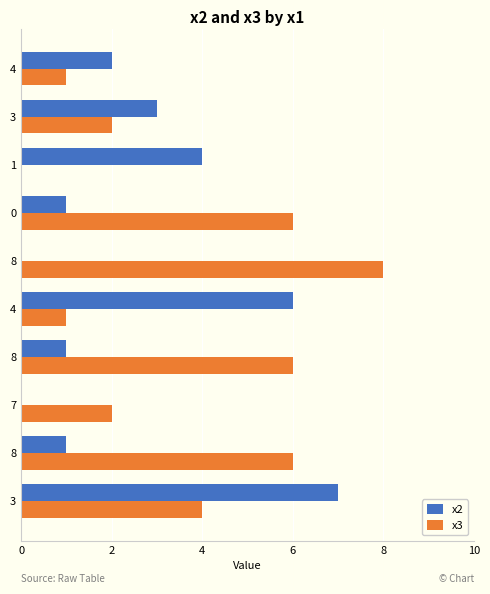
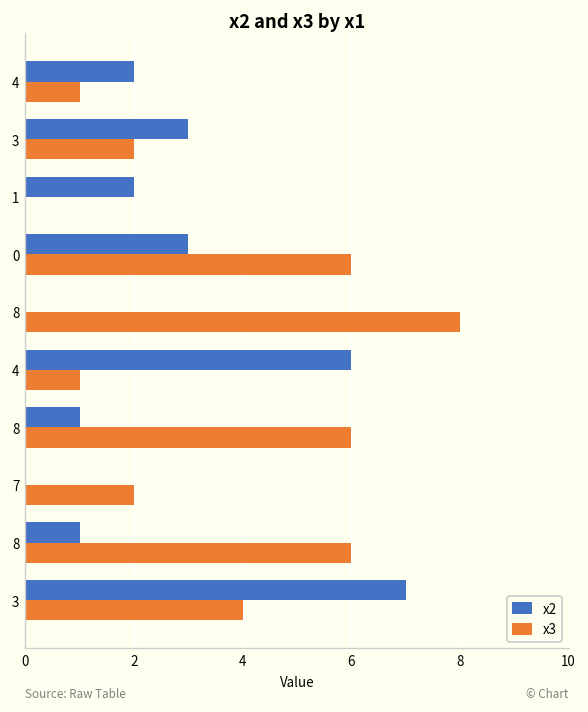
x2, 1: 4 -> 2
x2, 0: 1 -> 3
